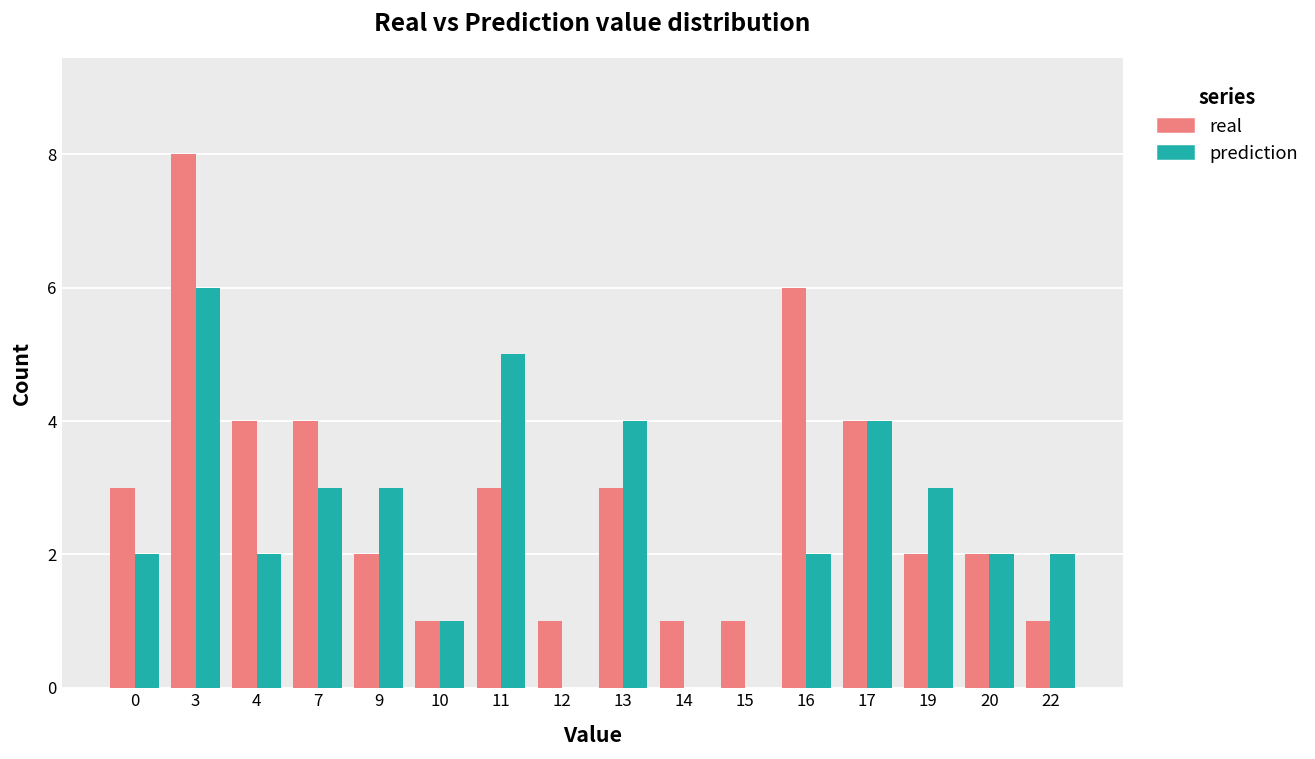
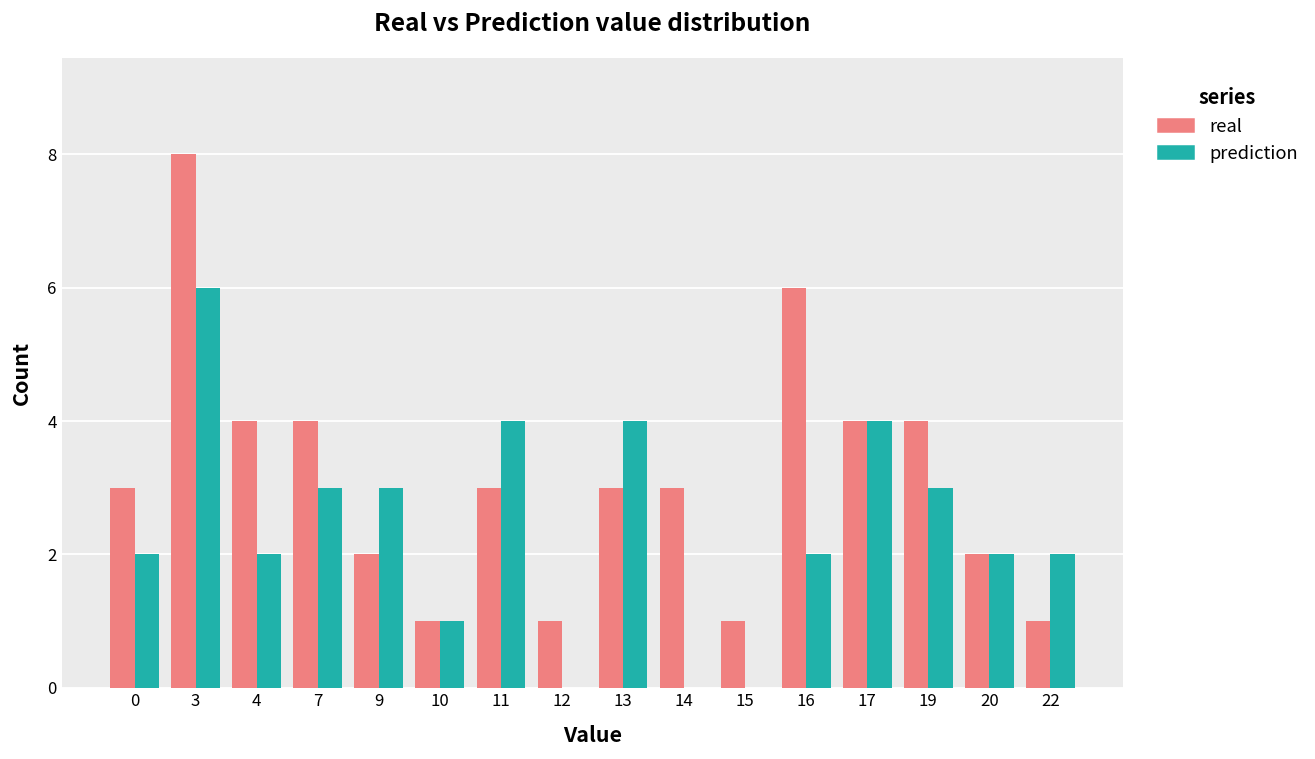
prediction, 11: 5 -> 4
real, 14: 1 -> 3
real, 19: 2 -> 4
